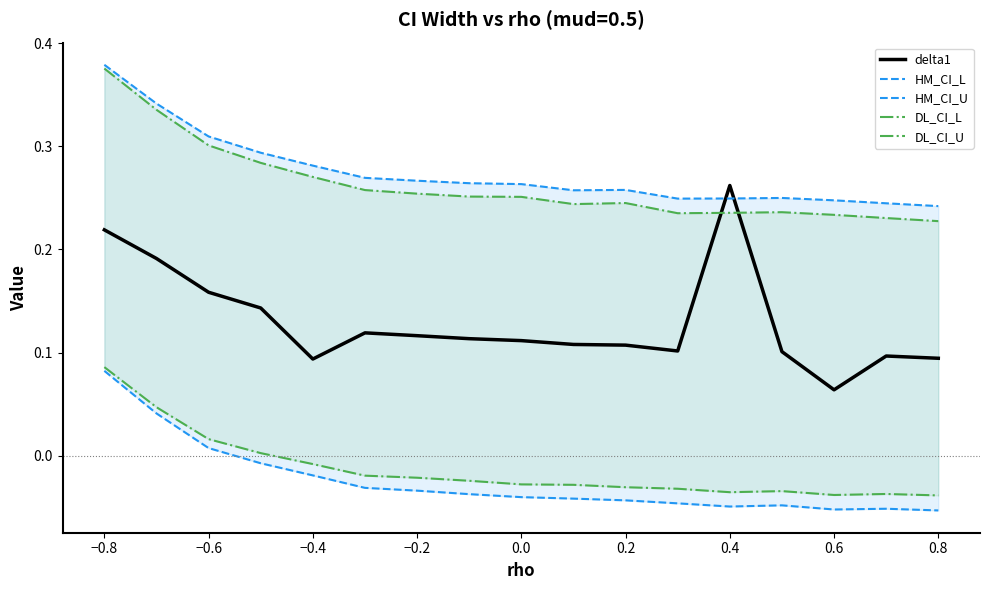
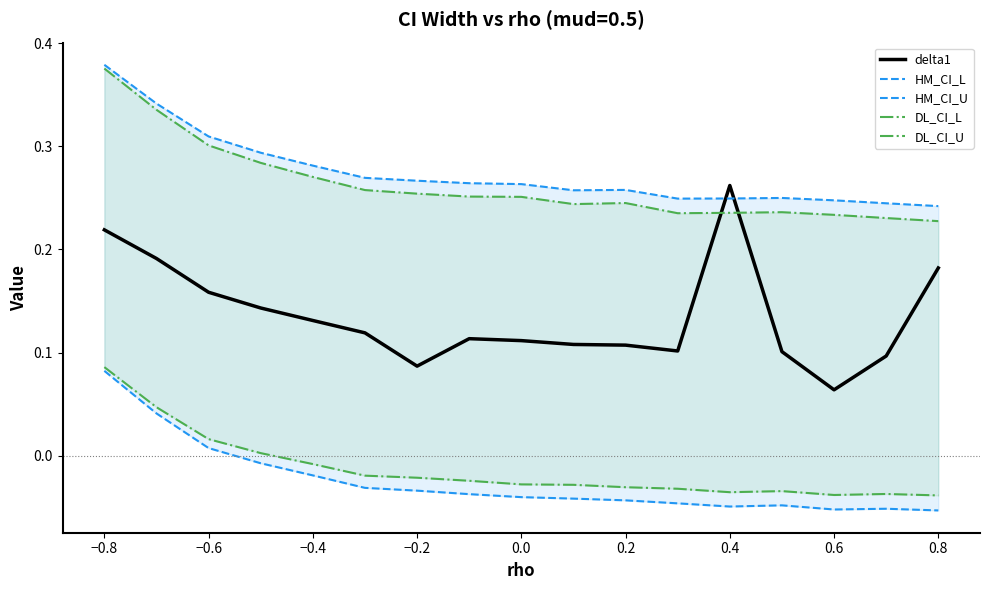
delta1, −0.4: 0.094 -> 0.131
delta1, −0.2: 0.116 -> 0.087
delta1, 0.8: 0.094 -> 0.182
